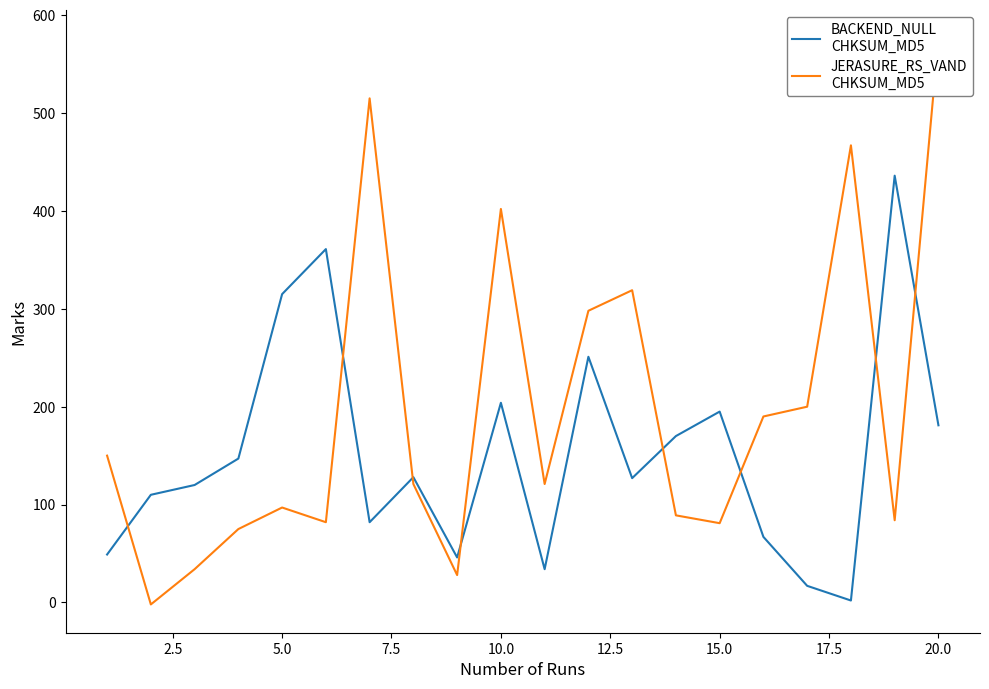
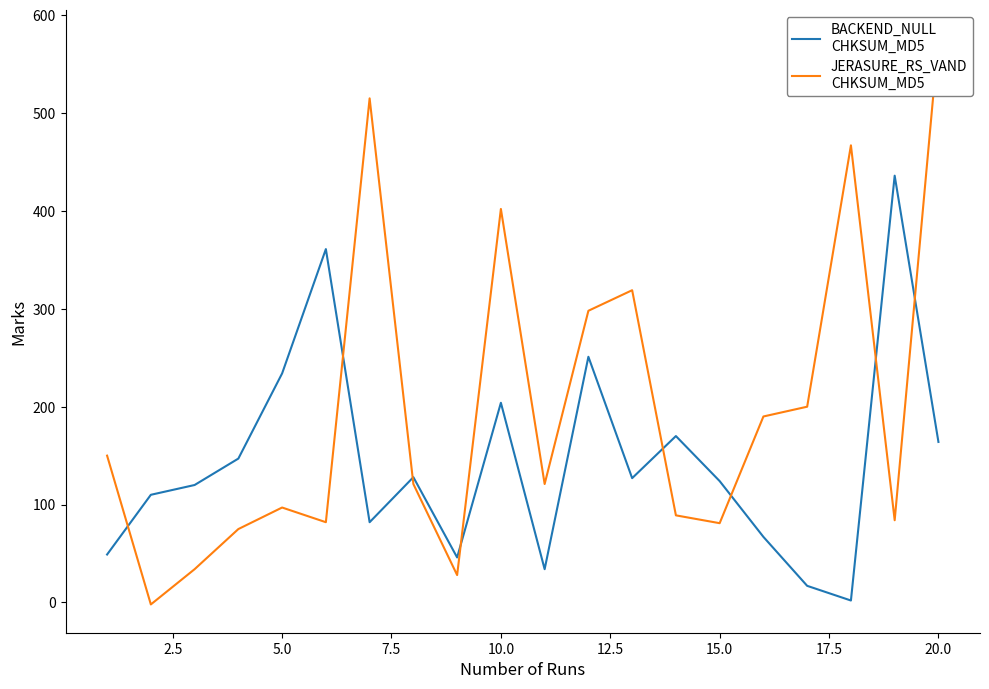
BACKEND_NULL CHKSUM_MD5, 5.0: 320 -> 230
BACKEND_NULL CHKSUM_MD5, 15.0: 200 -> 120
BACKEND_NULL CHKSUM_MD5, 20.0: 180 -> 160
